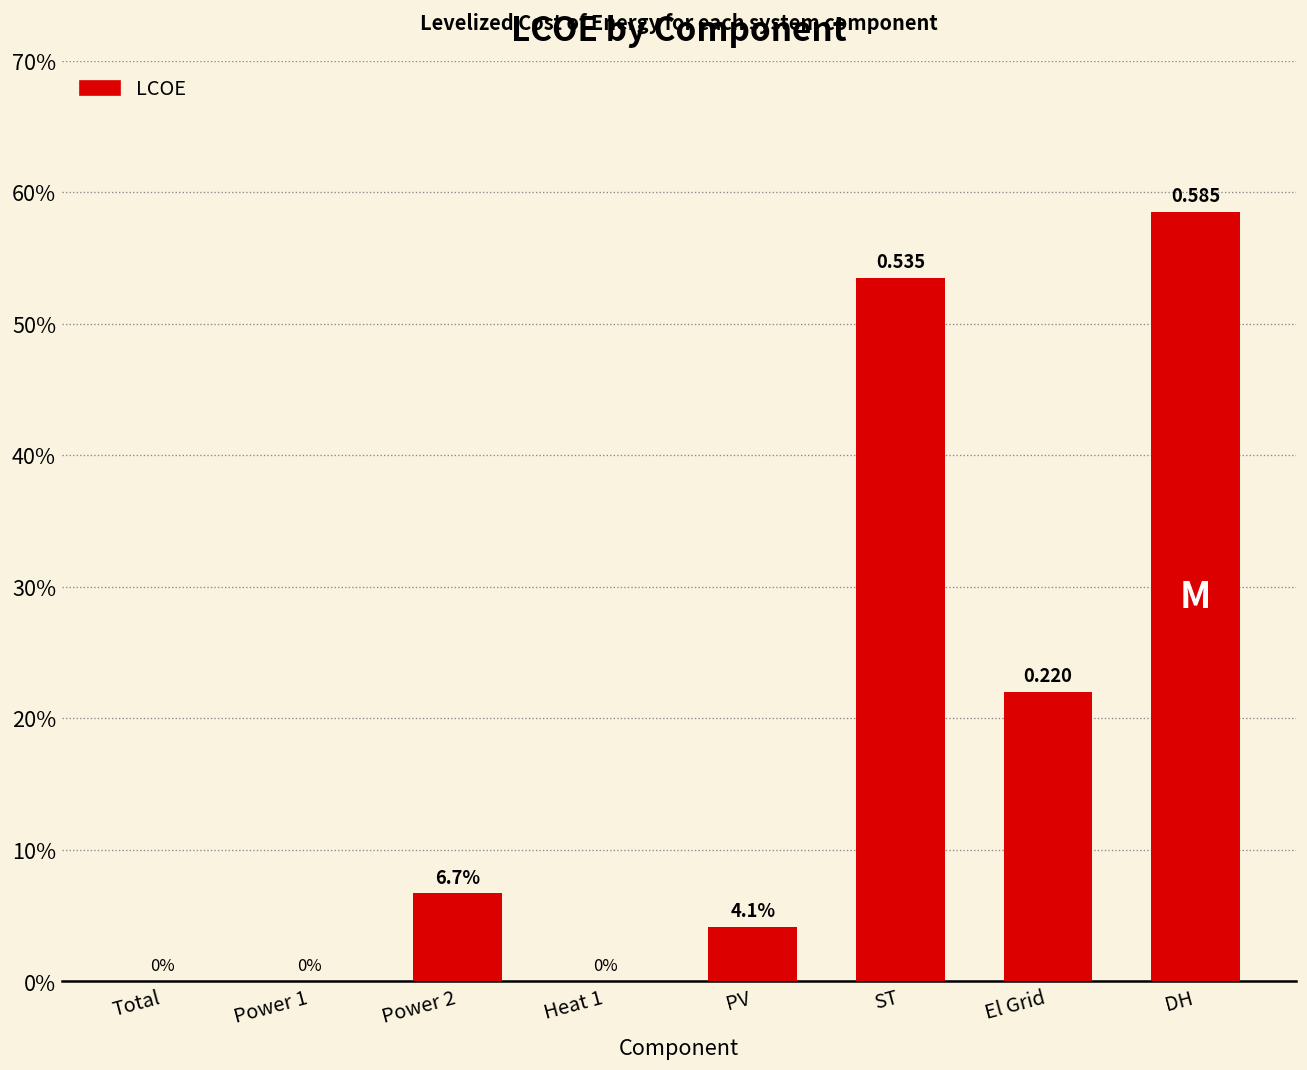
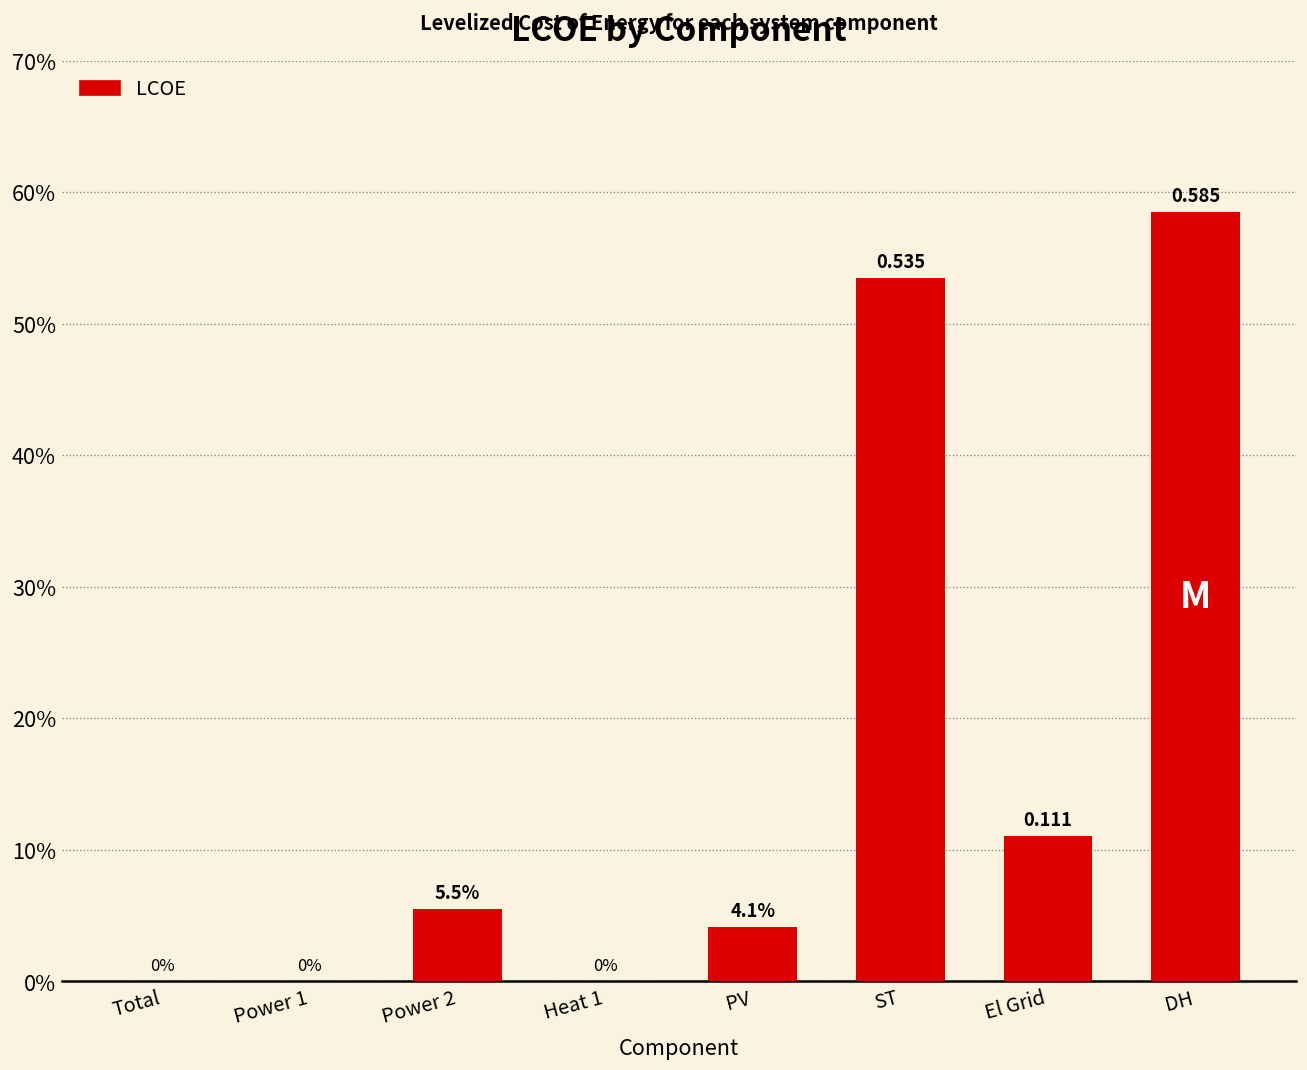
Power 2: 6.7% -> 5.5%
El Grid: 0.220 -> 0.111
